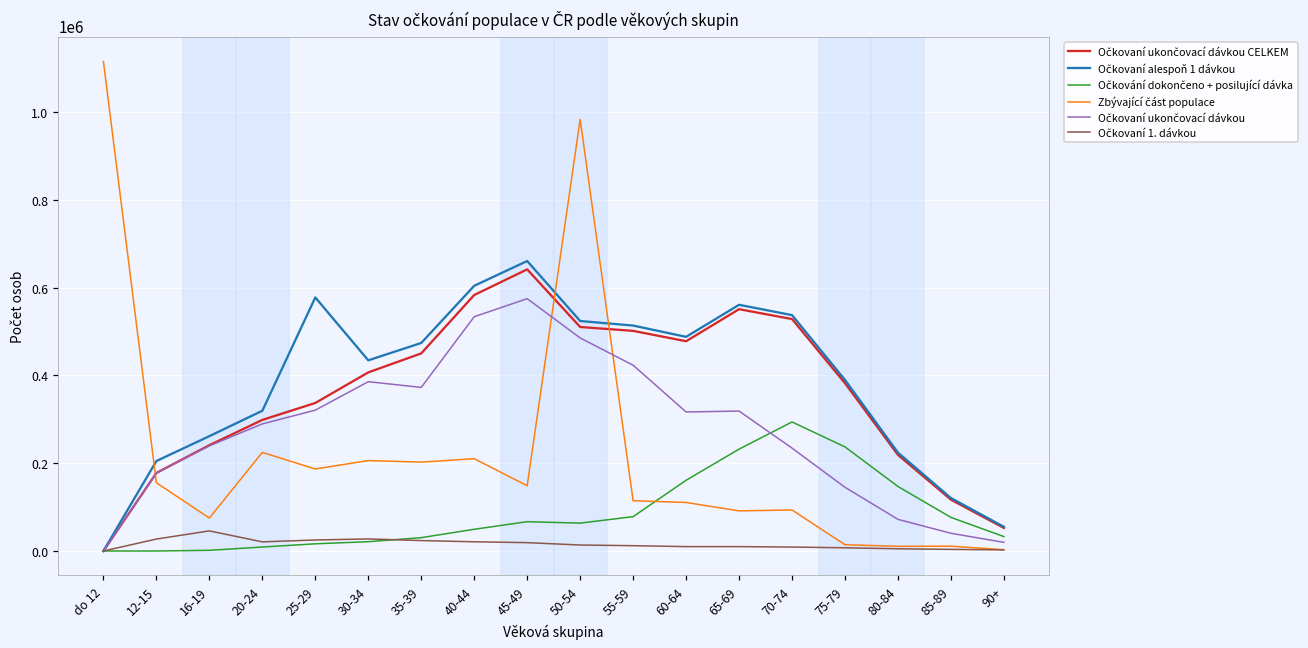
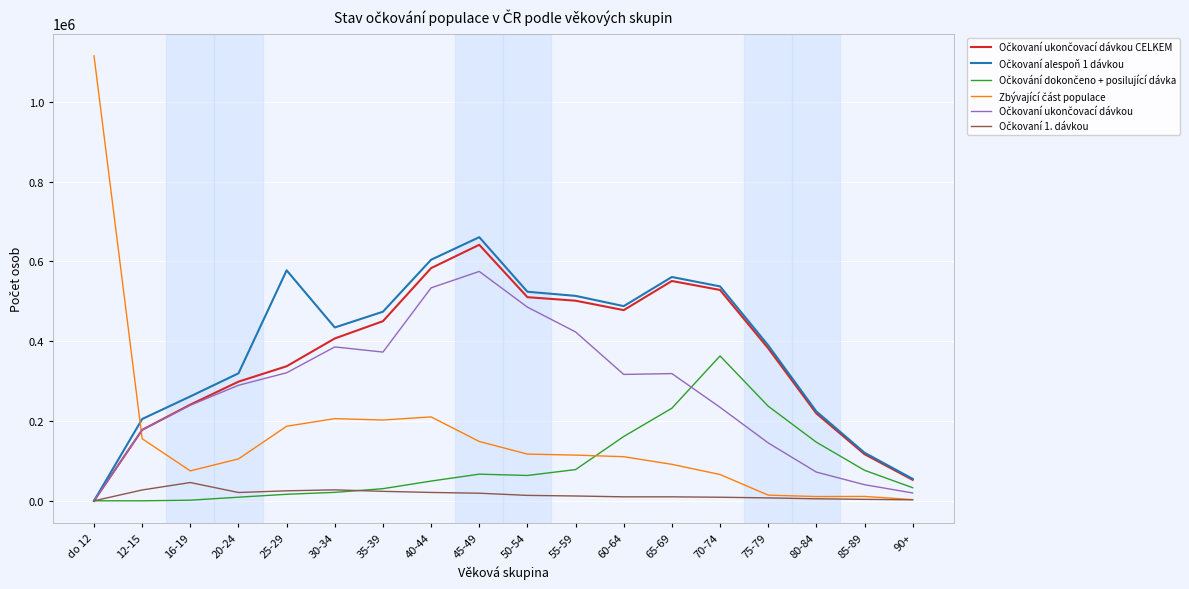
Zbývající část populace, 20-24: 220000 -> 110000
Zbývající část populace, 50-54: 980000 -> 120000
Očkování dokončeno + posilující dávka, 70-74: 290000 -> 360000
Zbývající část populace, 70-74: 90000 -> 70000
